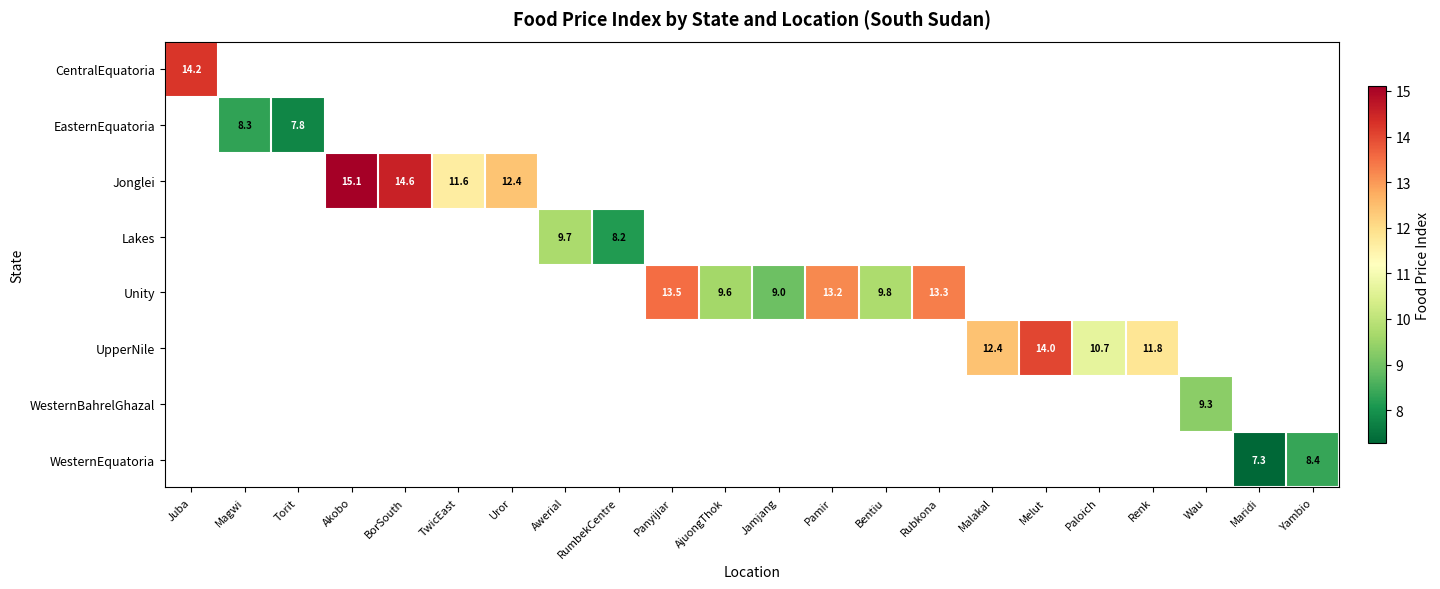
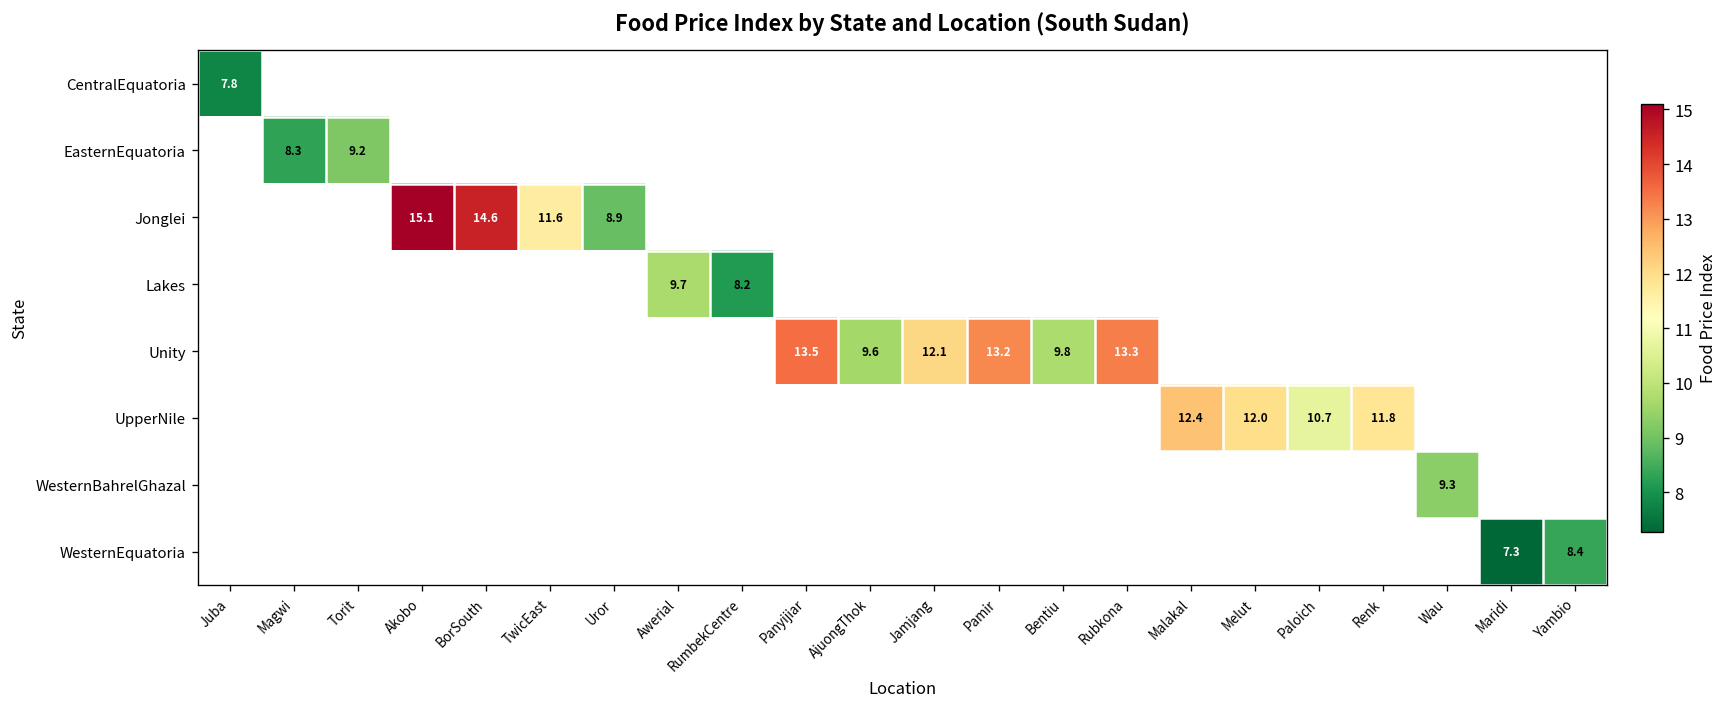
CentralEquatoria, Juba: 14.2 -> 7.8
EasternEquatoria, Torit: 7.8 -> 9.2
Jonglei, Uror: 12.4 -> 8.9
Unity, Jamjang: 9.0 -> 12.1
UpperNile, Melut: 14.0 -> 12.0
